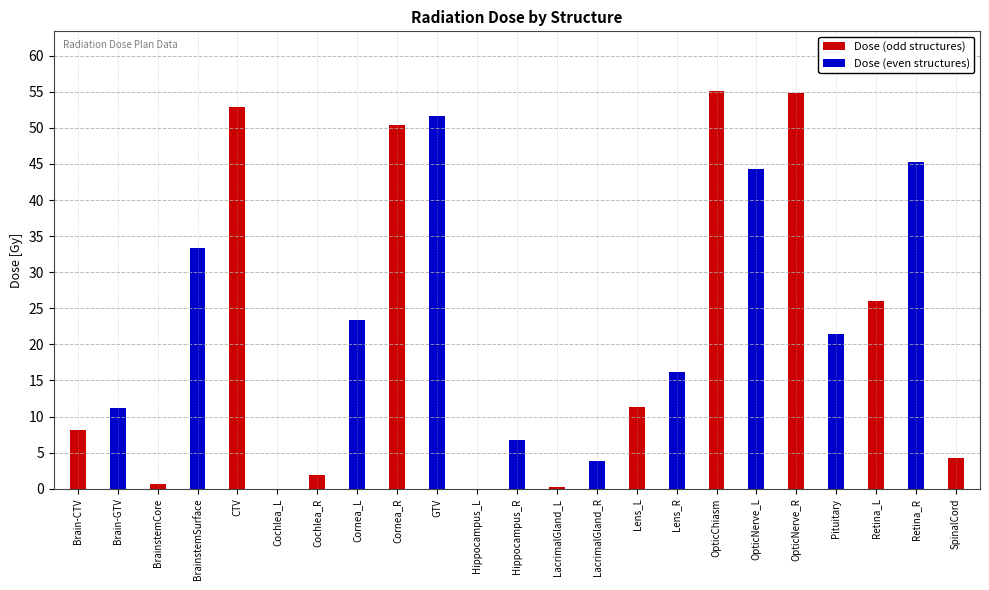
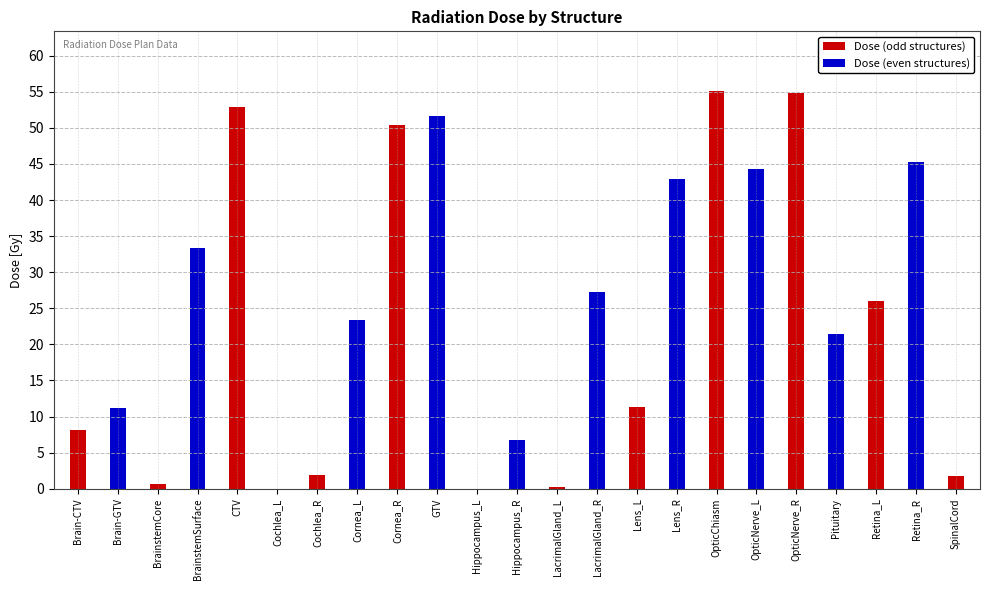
Dose (even structures), LacrimalGland_R: 4 -> 27
Dose (even structures), Lens_R: 16 -> 43
Dose (odd structures), SpinalCord: 4 -> 2
